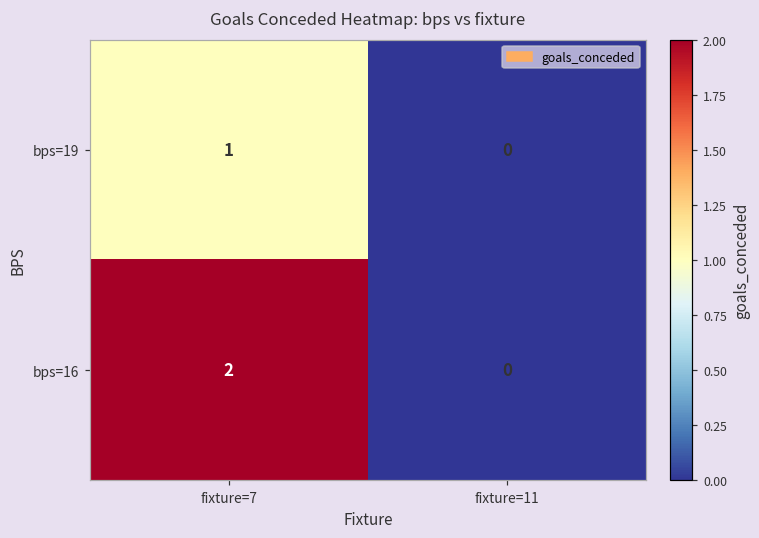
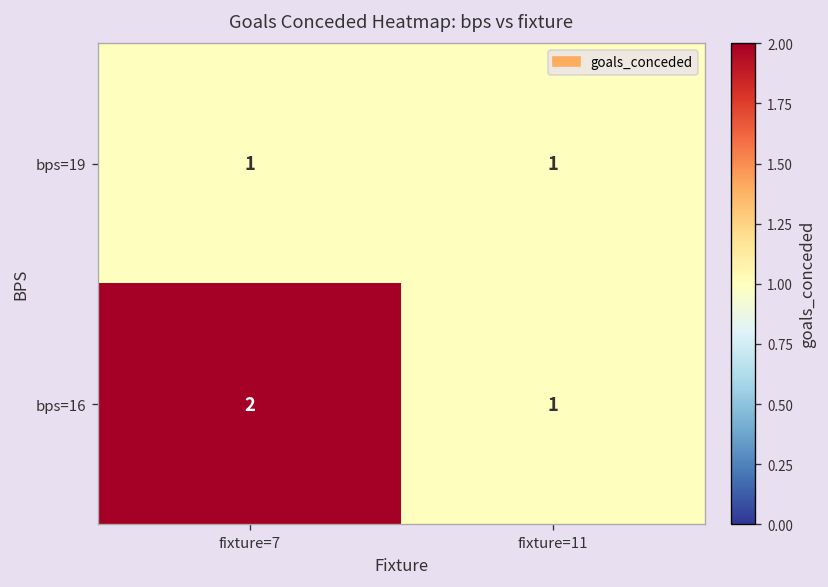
bps=19, fixture=11: 0 -> 1
bps=16, fixture=11: 0 -> 1
